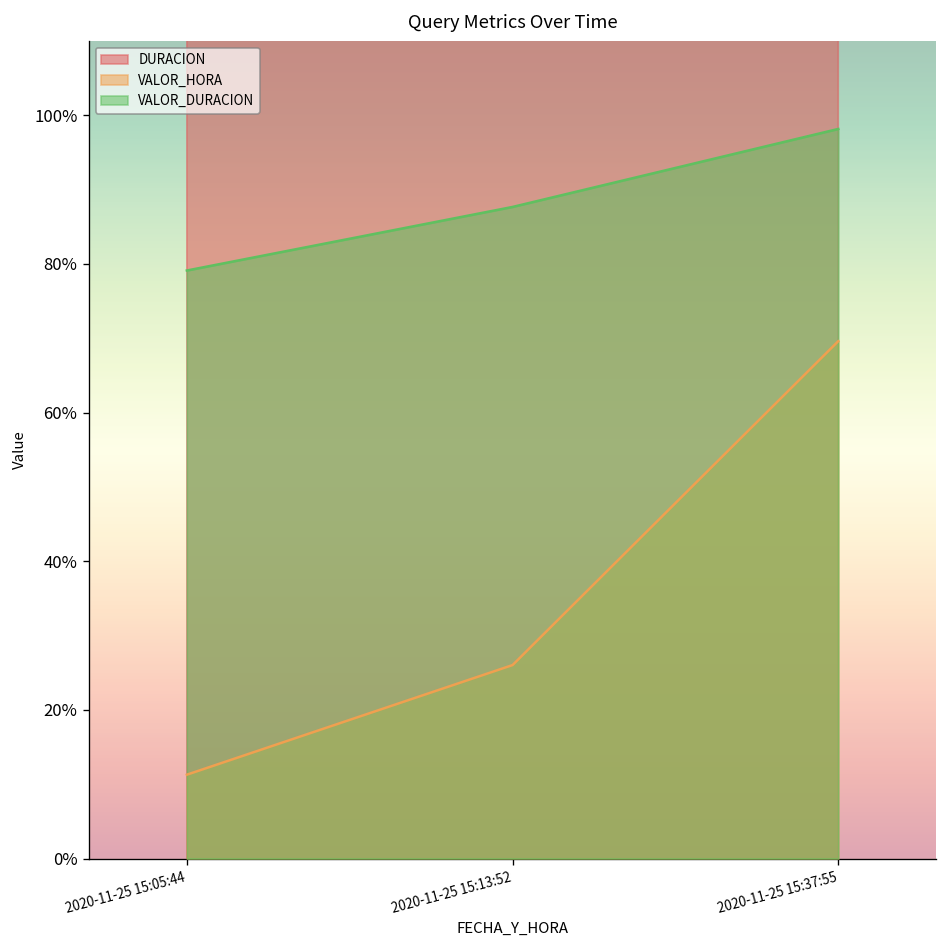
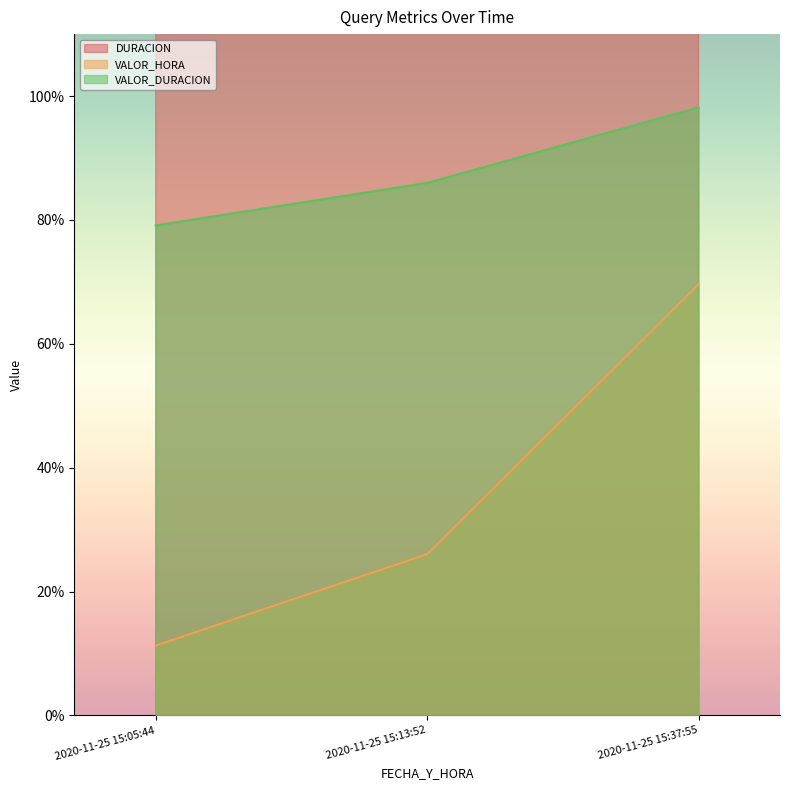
VALOR_DURACION, 2020-11-25 15:13:52: 88% -> 86%
